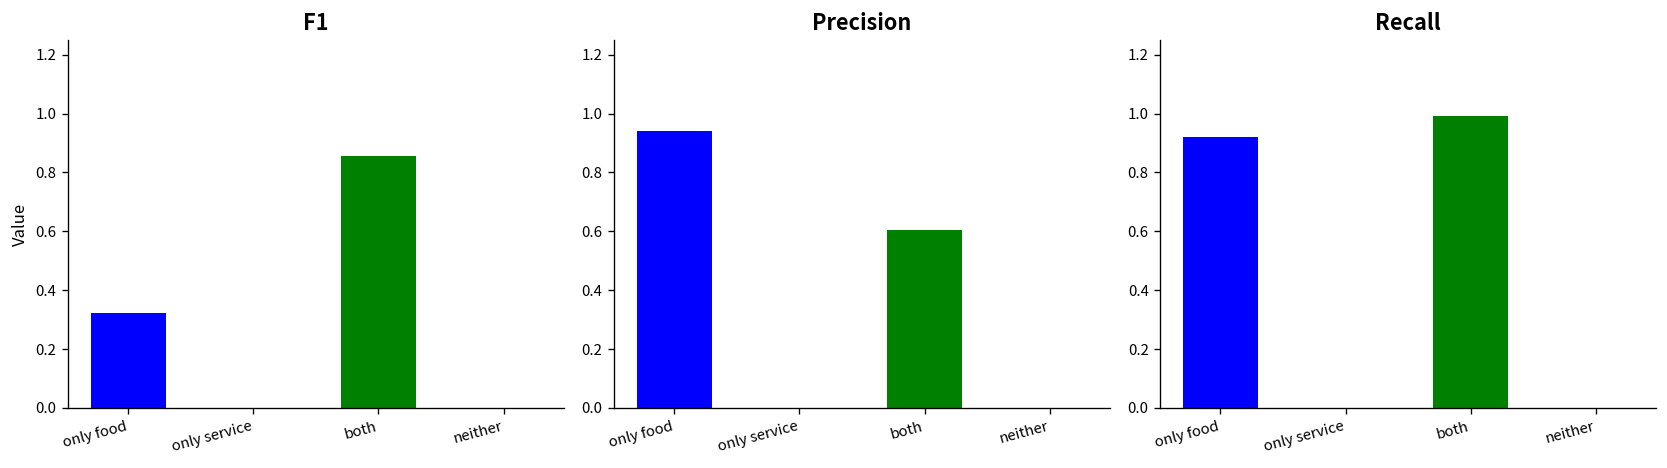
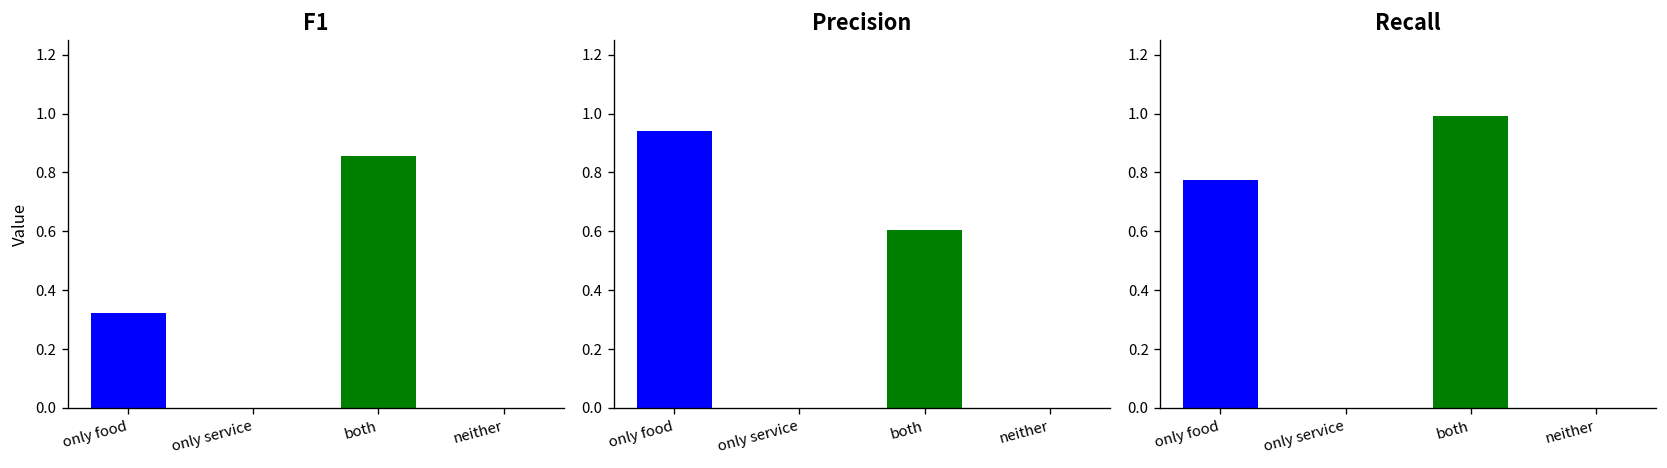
Recall, only food: 0.92 -> 0.78
